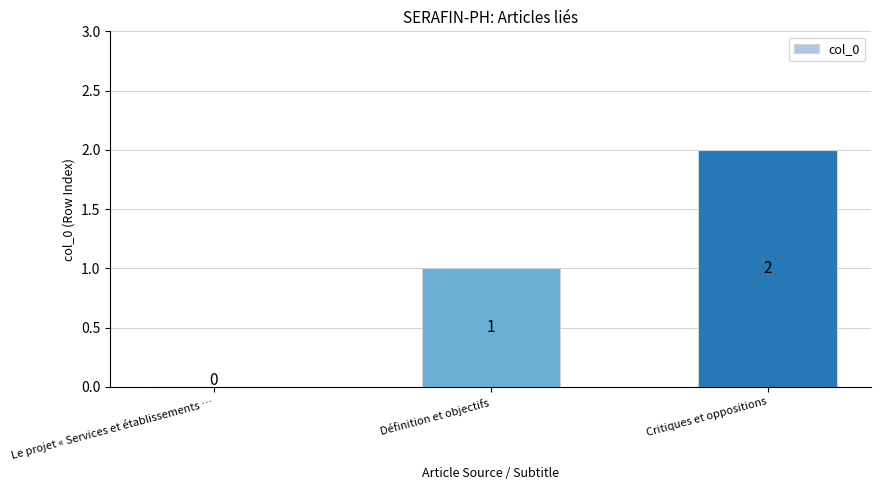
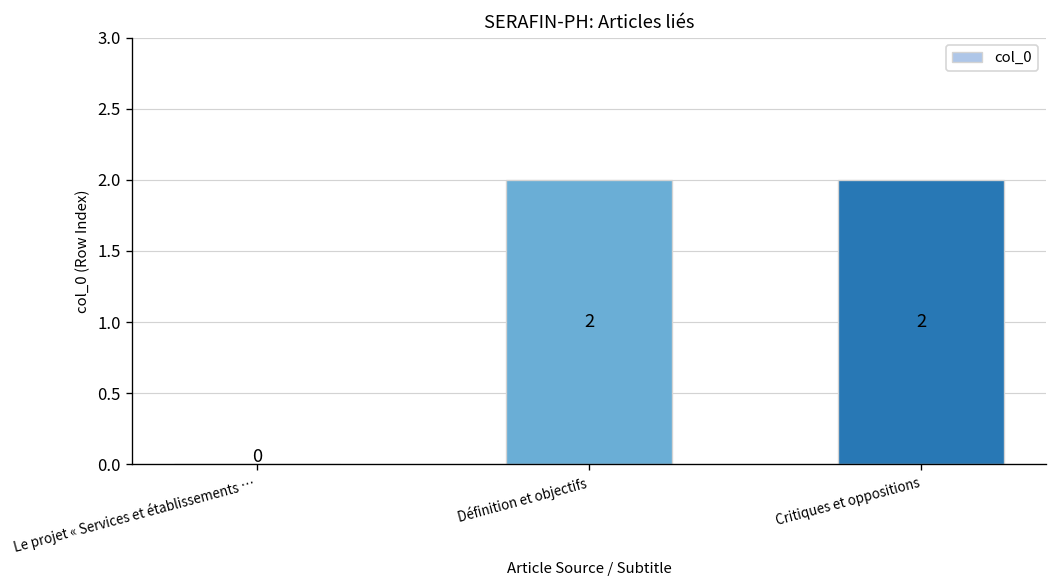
Définition et objectifs: 1 -> 2
